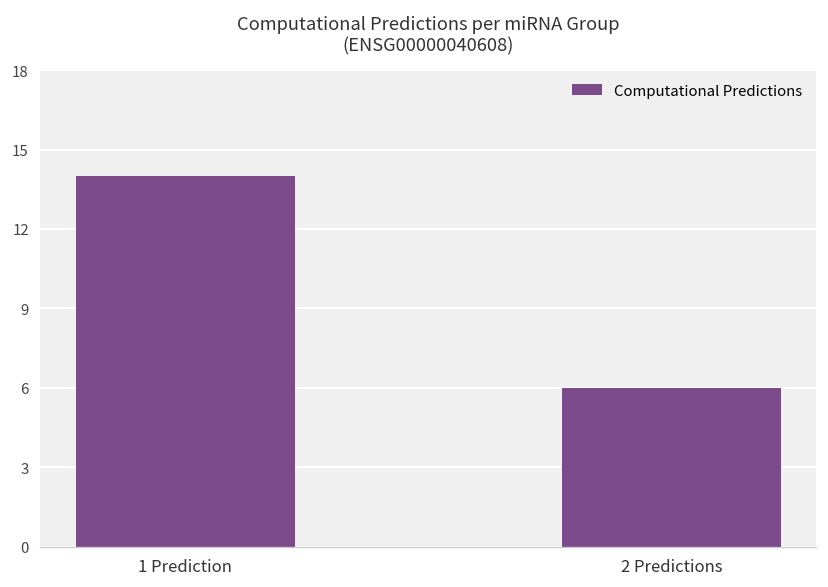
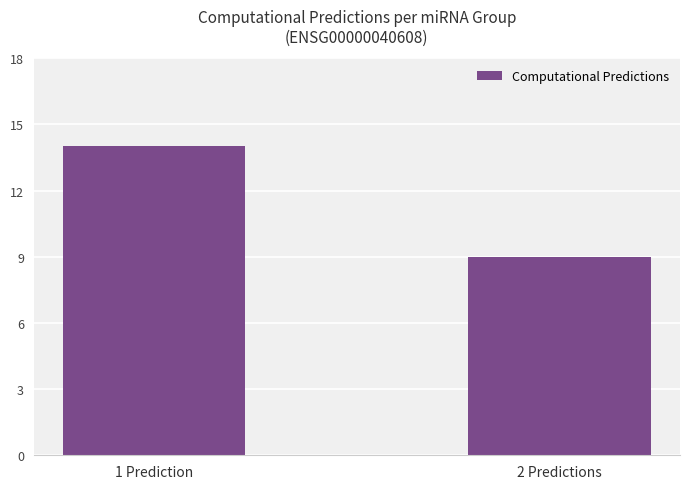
2 Predictions: 6 -> 9
